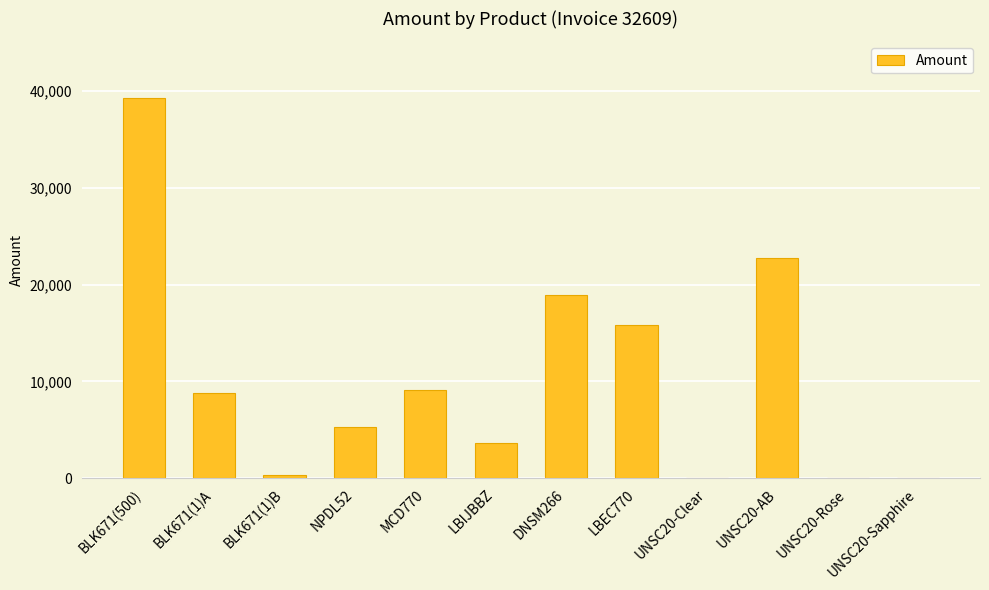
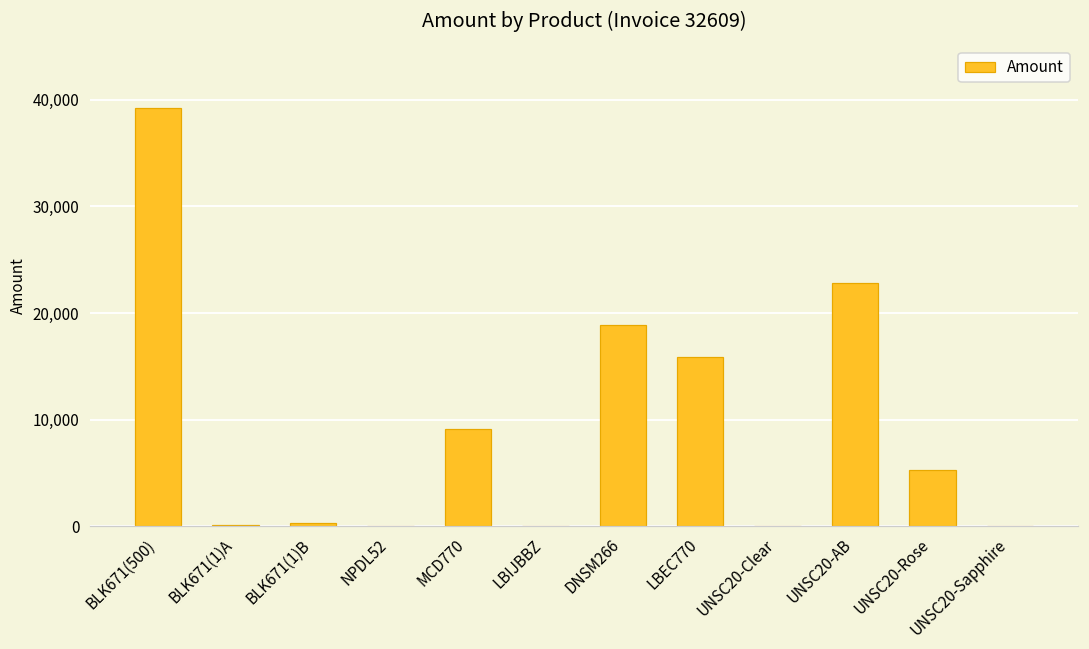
BLK671(1)A: 9,000 -> 0
NPDL52: 5,000 -> 0
LBIJBBZ: 4,000 -> 0
UNSC20-Rose: 0 -> 5,000
